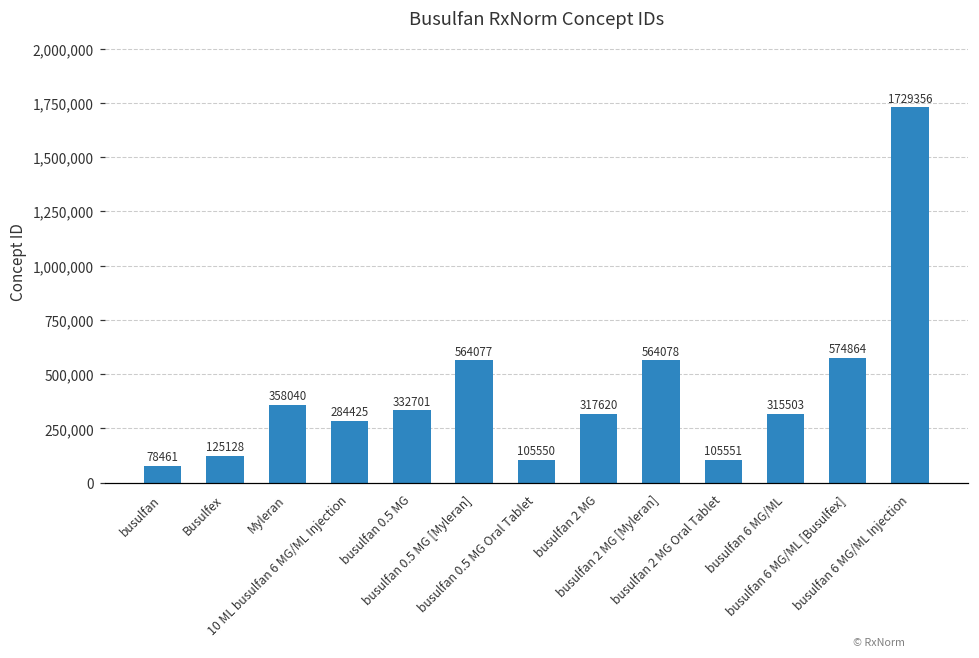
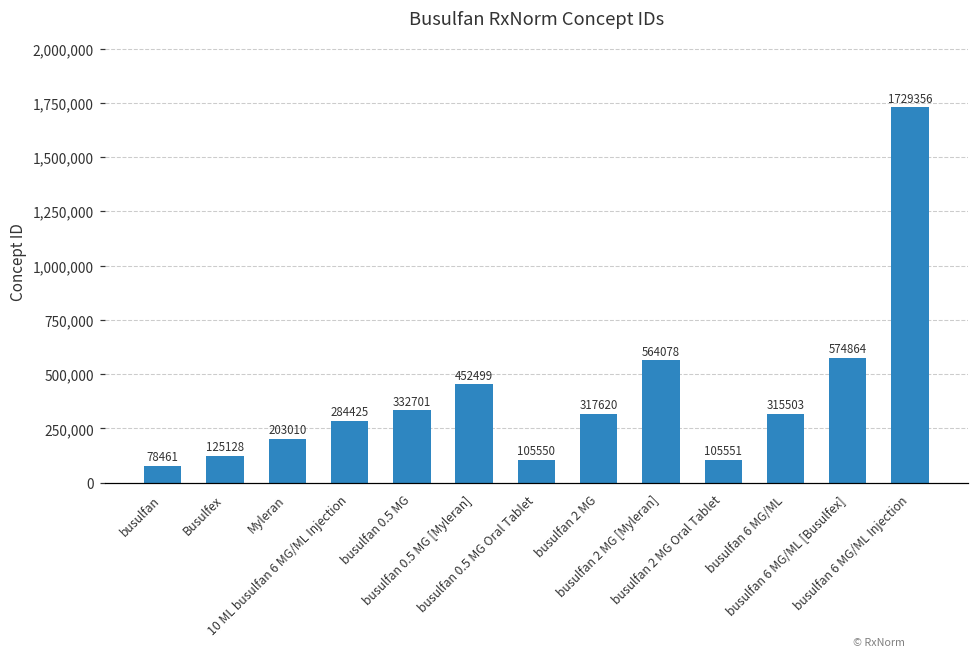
Myleran: 358040 -> 203010
busulfan 0.5 MG [Myleran]: 564077 -> 452499
